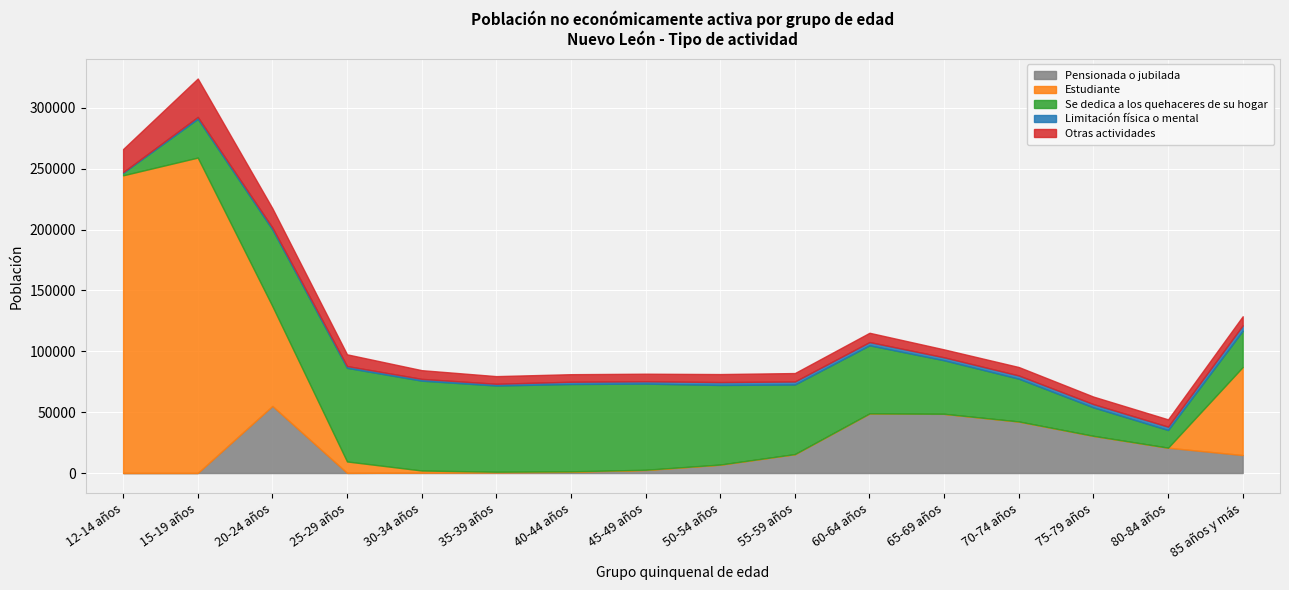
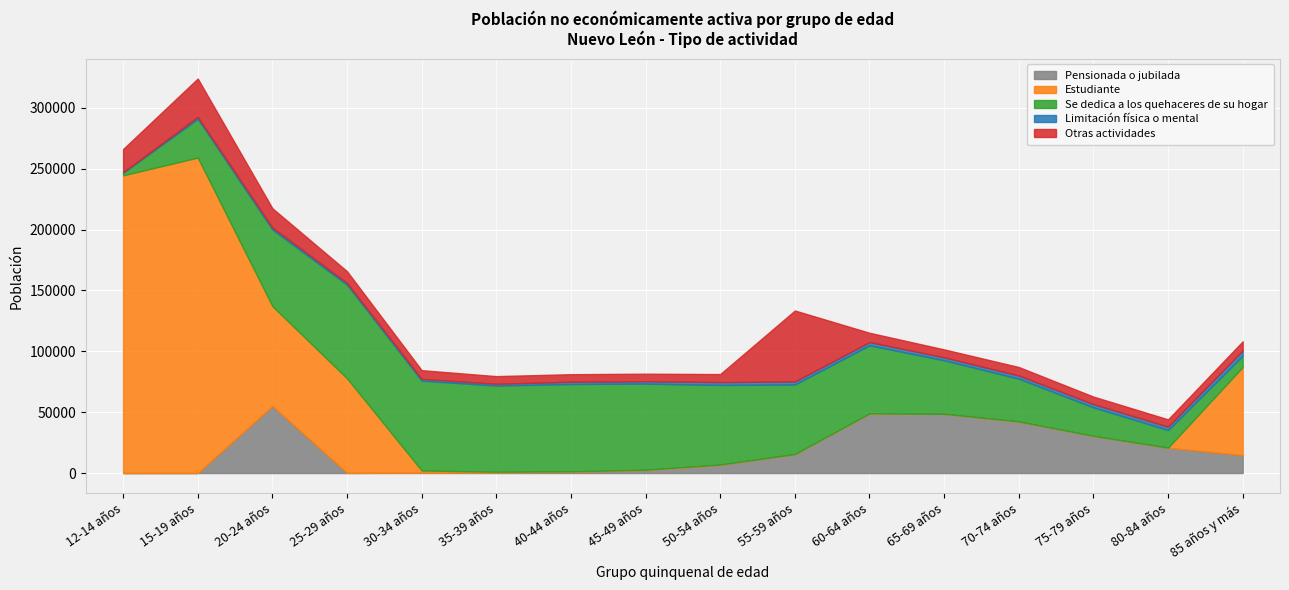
Estudiante, 25-29 años: 9000 -> 78000
Otras actividades, 55-59 años: 7000 -> 58000
Se dedica a los quehaceres de su hogar, 85 años y más: 30000 -> 9000
